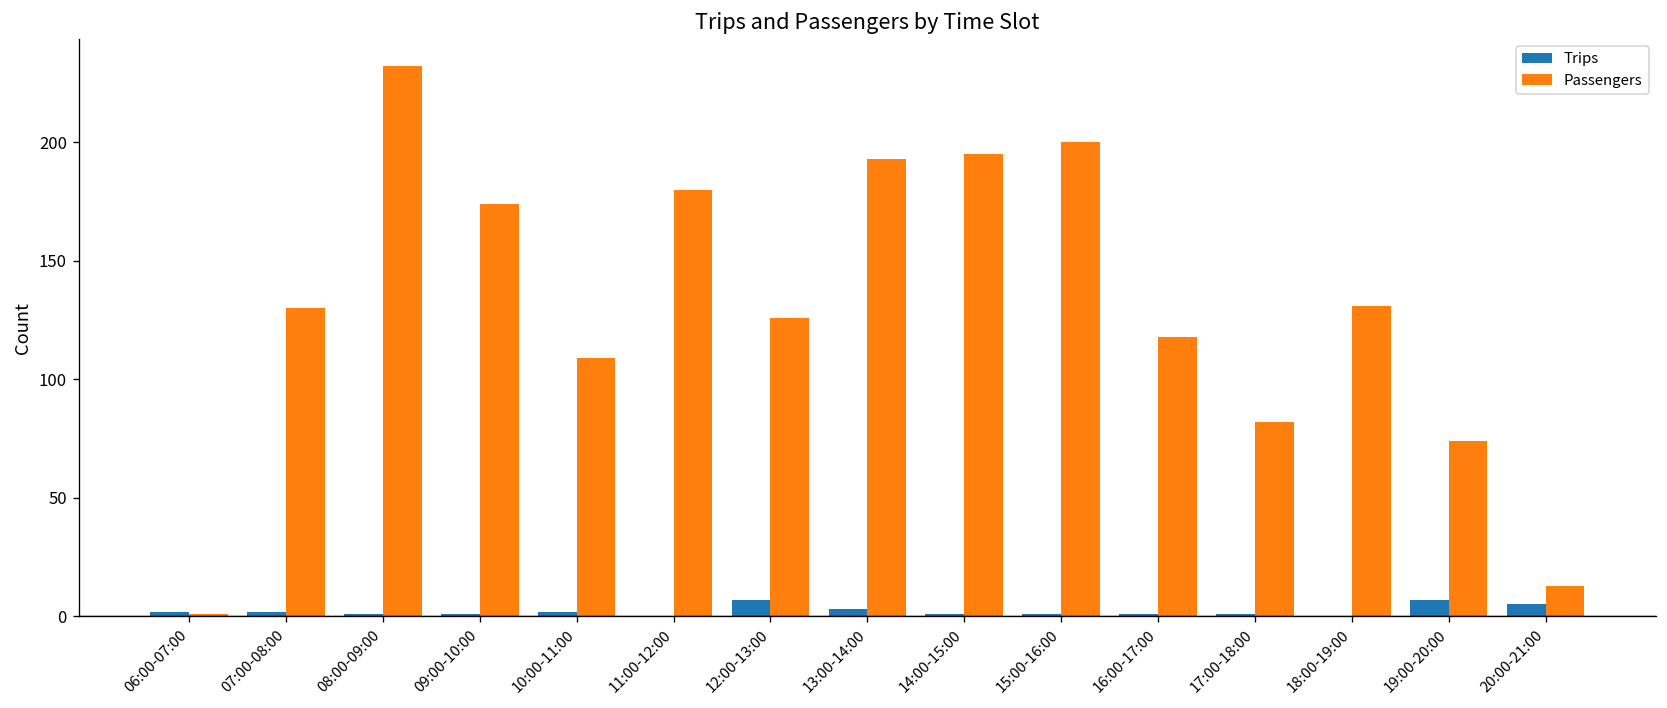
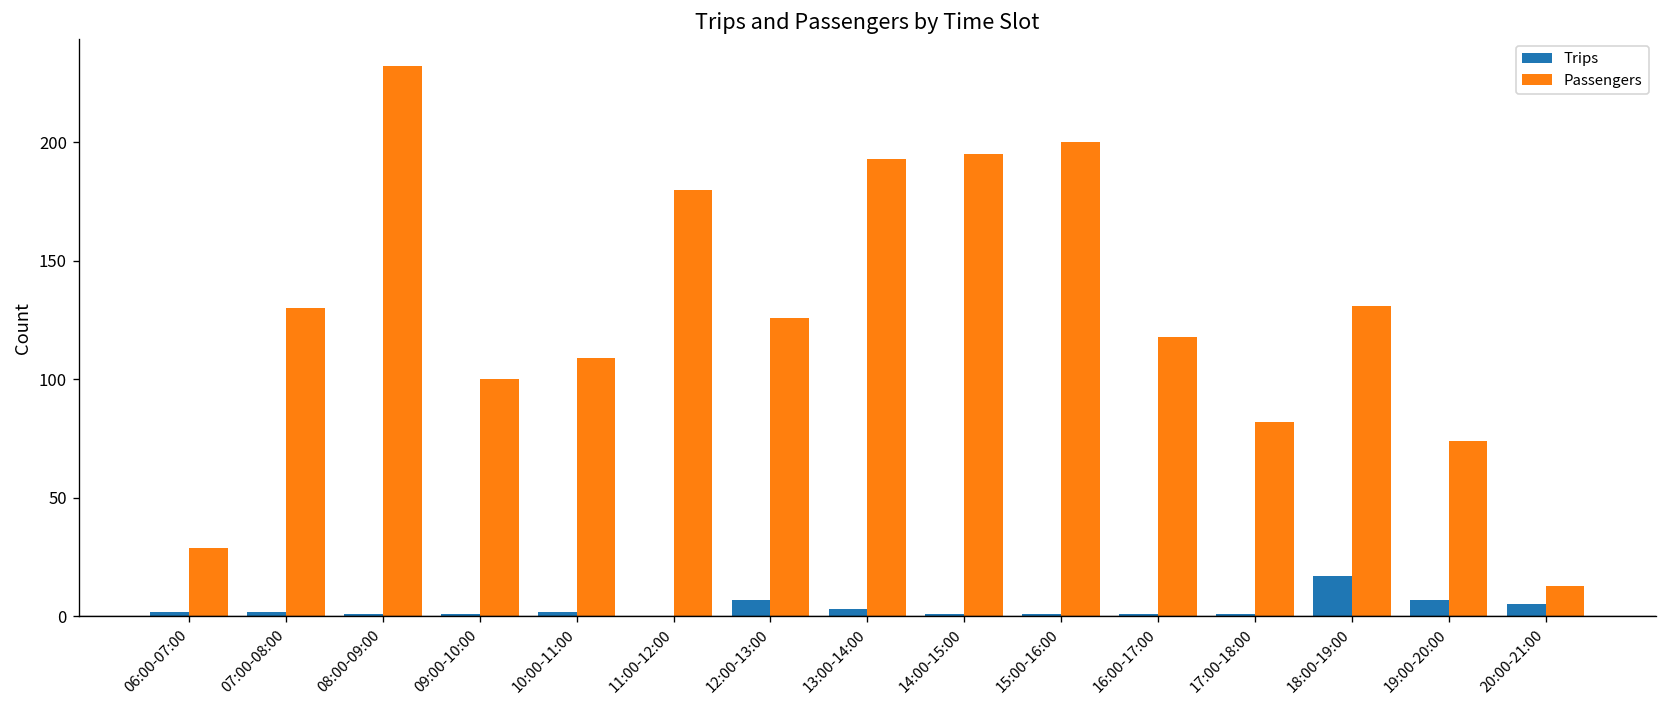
Passengers, 06:00-07:00: 1 -> 29
Passengers, 09:00-10:00: 174 -> 100
Trips, 18:00-19:00: 0 -> 17
